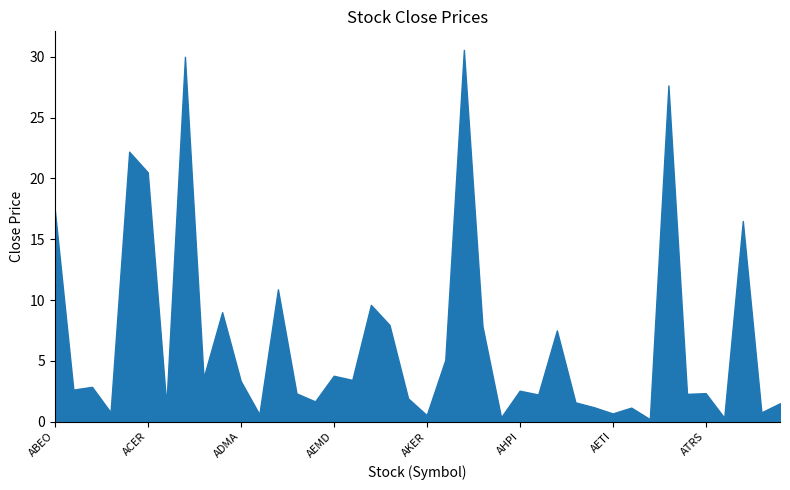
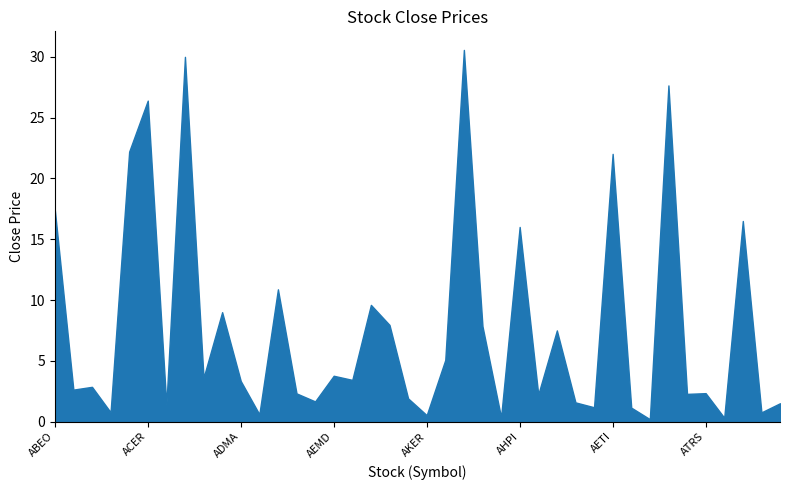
ACER: 20.5 -> 26.4
AHPI: 2.5 -> 16.0
AETI: 0.7 -> 22.0
